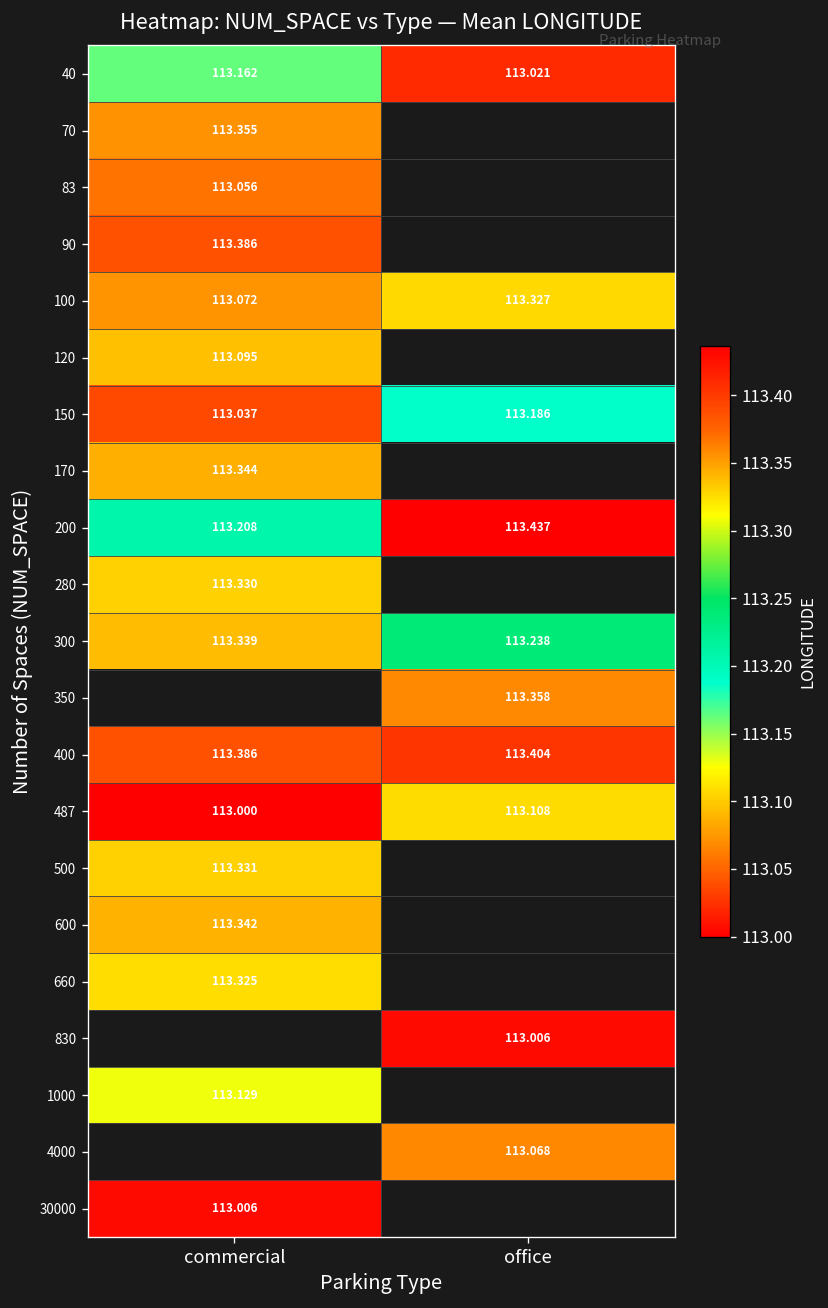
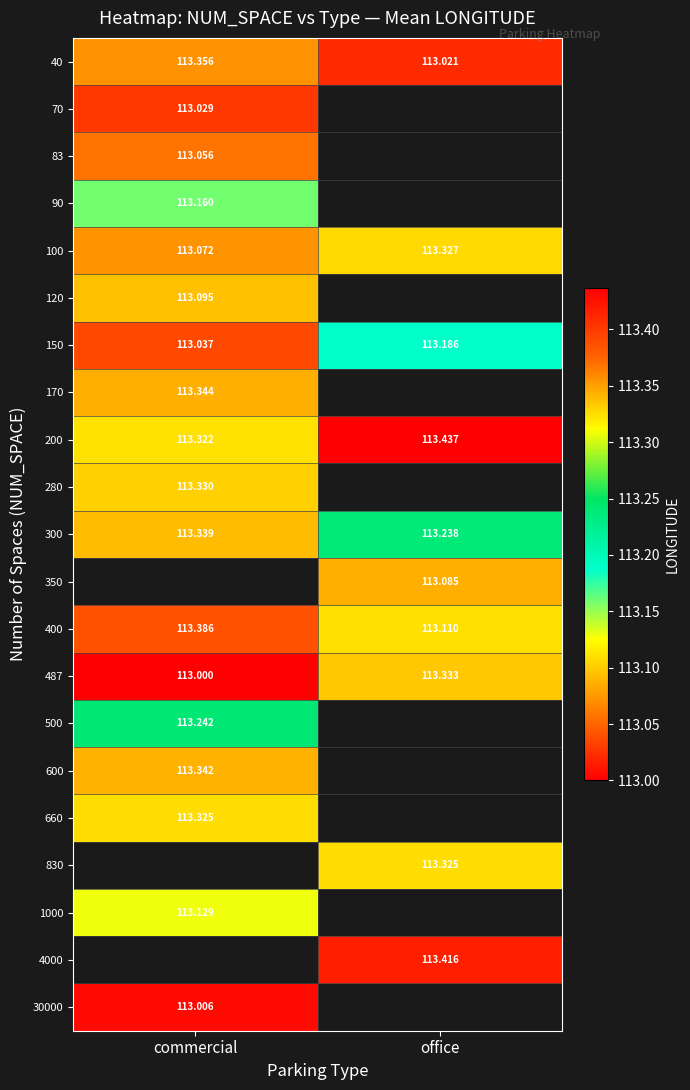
40, commercial: 113.162 -> 113.356
70, commercial: 113.355 -> 113.029
90, commercial: 113.386 -> 113.160
200, commercial: 113.208 -> 113.322
350, office: 113.358 -> 113.085
400, office: 113.404 -> 113.110
487, office: 113.108 -> 113.333
500, commercial: 113.331 -> 113.242
830, office: 113.006 -> 113.325
4000, office: 113.068 -> 113.416
